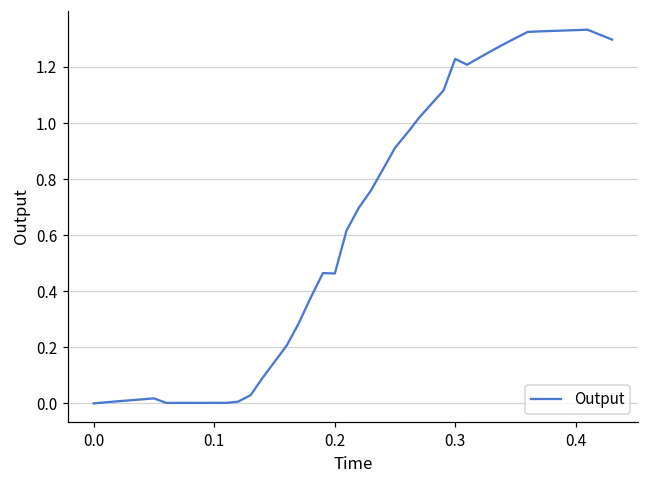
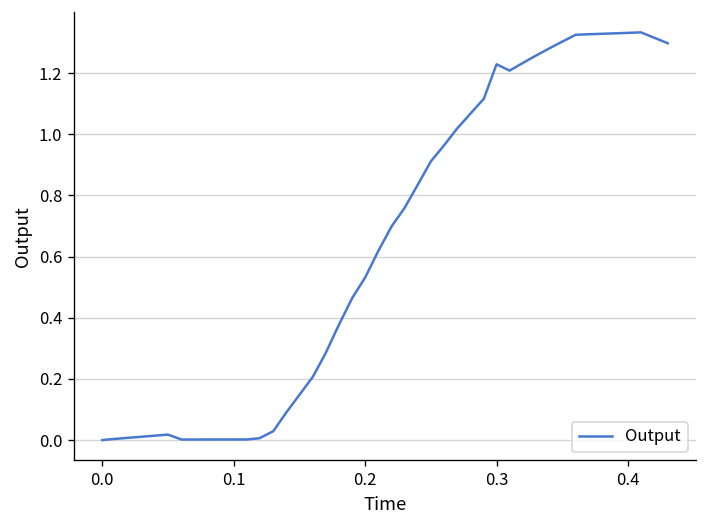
0.2: 0.46 -> 0.53
